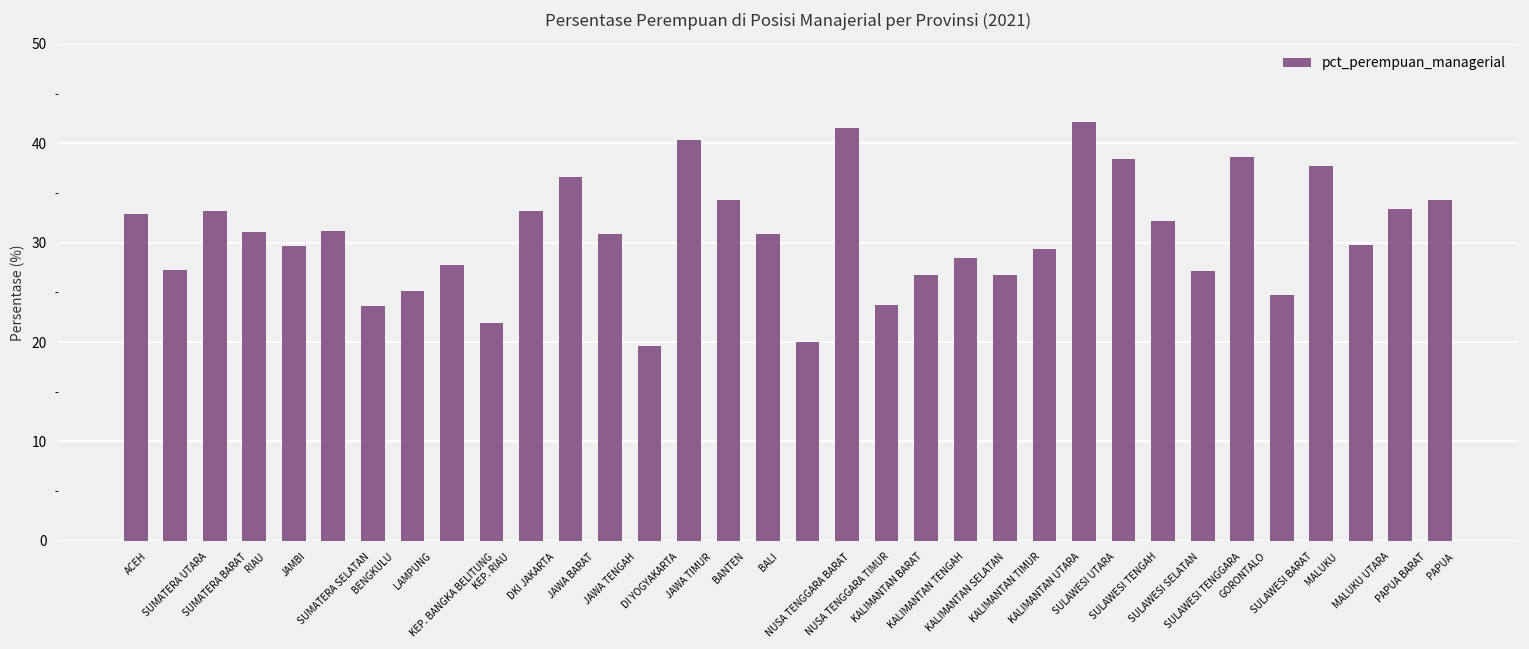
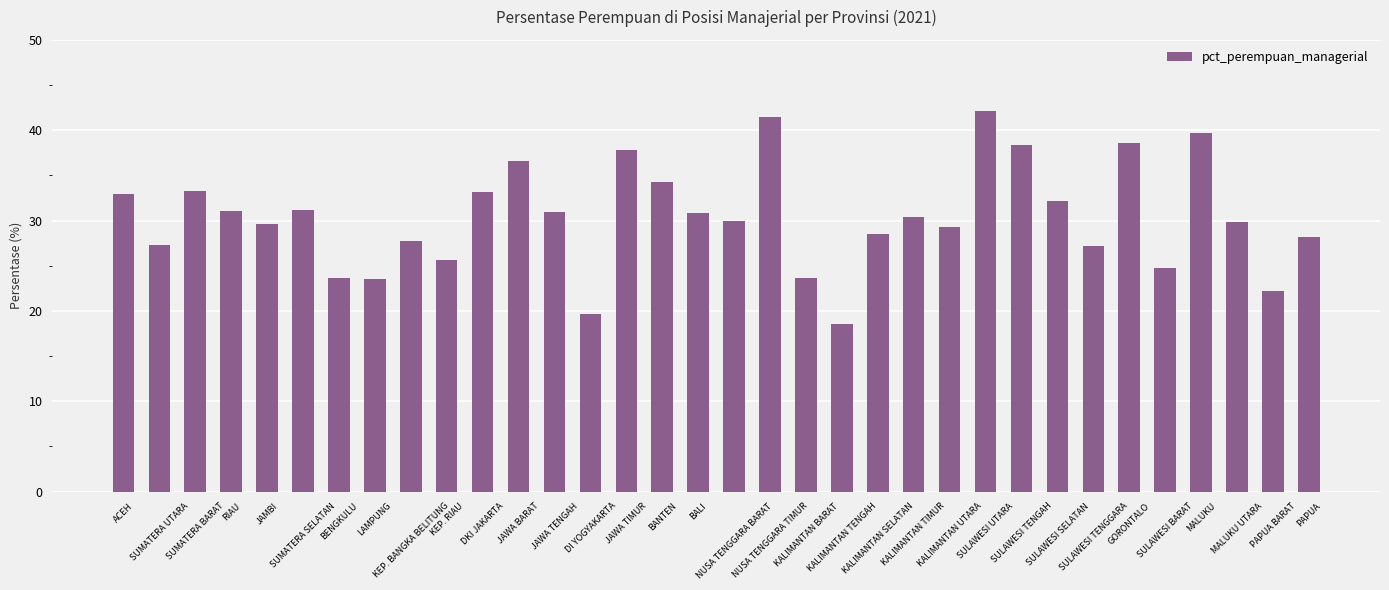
LAMPUNG: 25 -> 24
KEP. RIAU: 22 -> 26
JAWA TIMUR: 40 -> 38
NUSA TENGGARA BARAT: 20 -> 30
KALIMANTAN TENGAH: 27 -> 19
KALIMANTAN TIMUR: 27 -> 30
MALUKU: 38 -> 40
PAPUA BARAT: 33 -> 22
PAPUA: 34 -> 28
